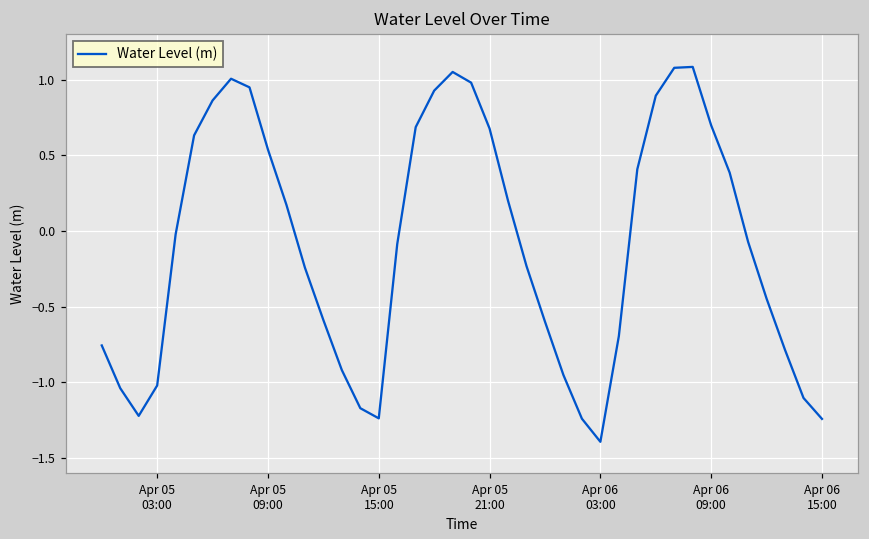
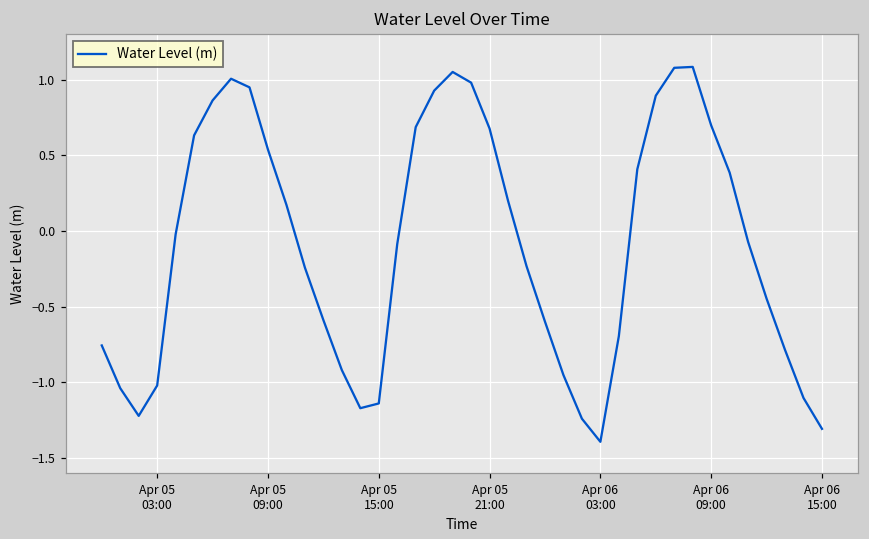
Apr 05 15:00: -1.24 -> -1.14
Apr 06 15:00: -1.24 -> -1.31
